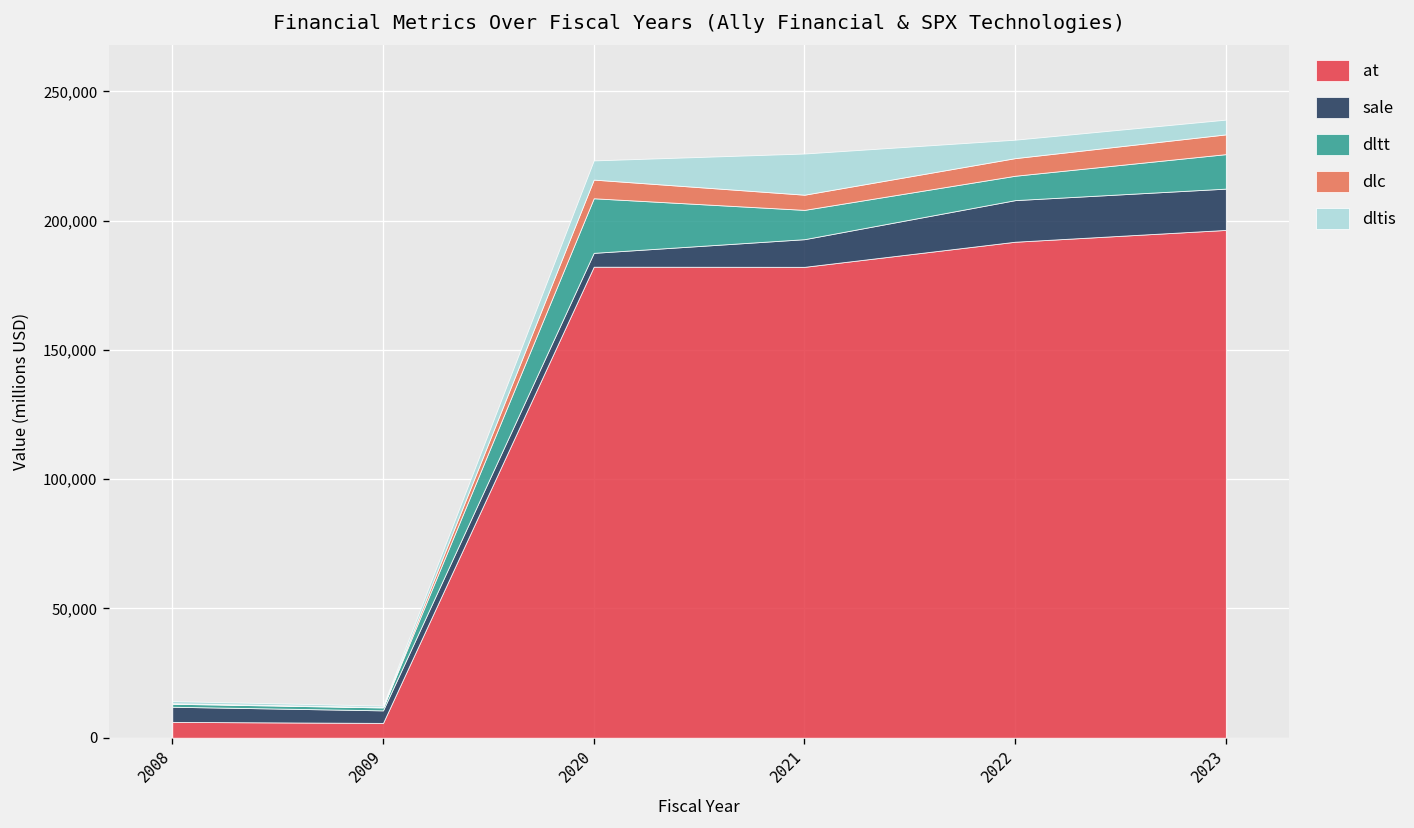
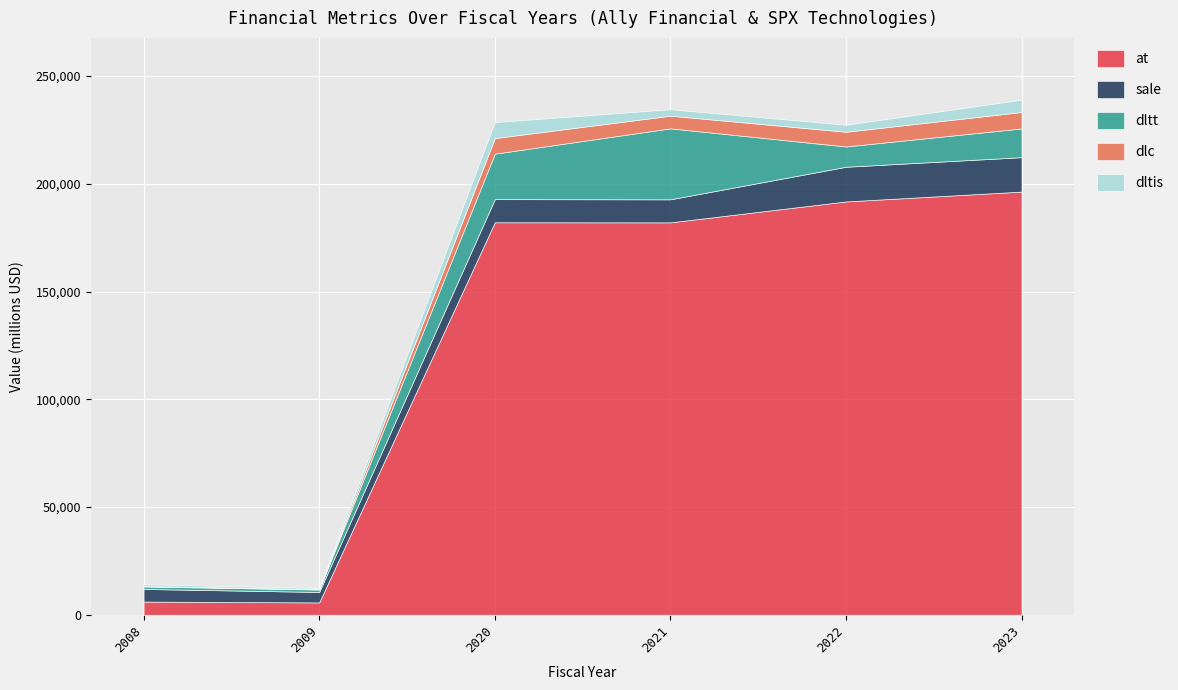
sale, 2020: 5,000 -> 11,000
dltt, 2021: 11,000 -> 33,000
dltis, 2021: 16,000 -> 3,000
dltis, 2022: 7,000 -> 3,000
